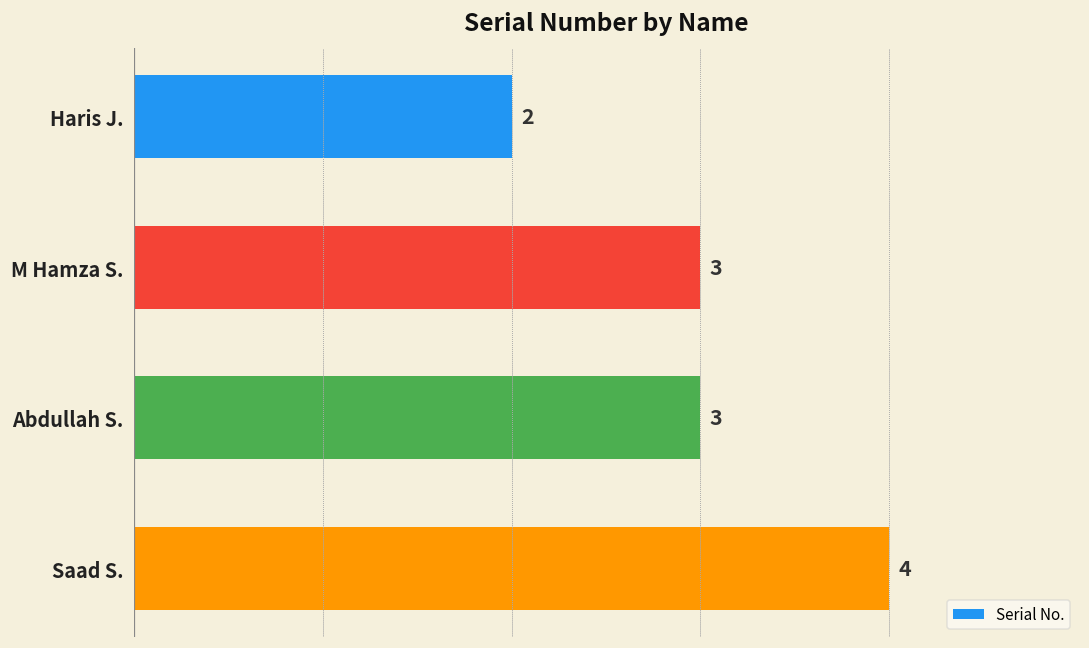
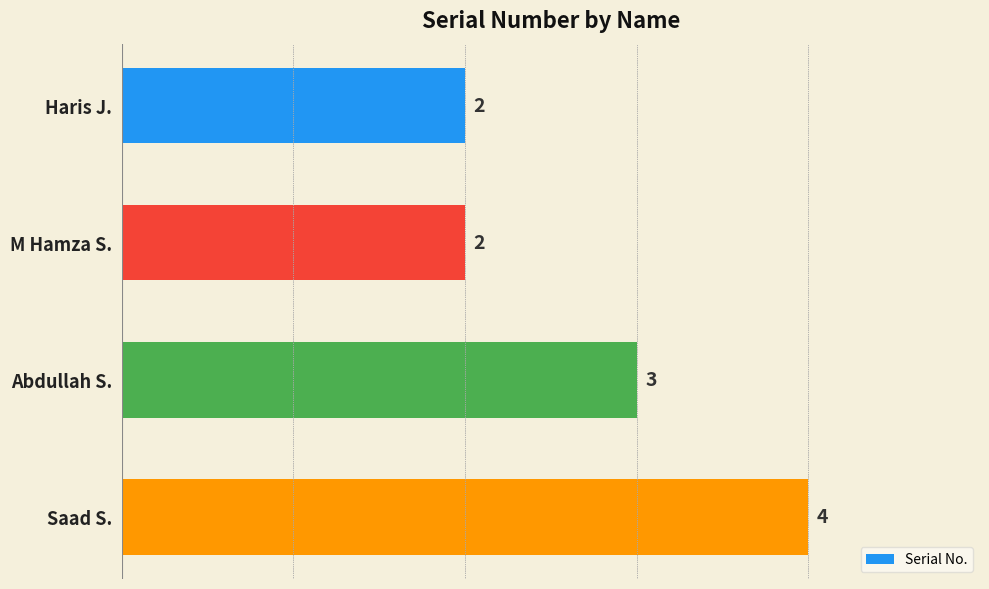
M Hamza S.: 3 -> 2
